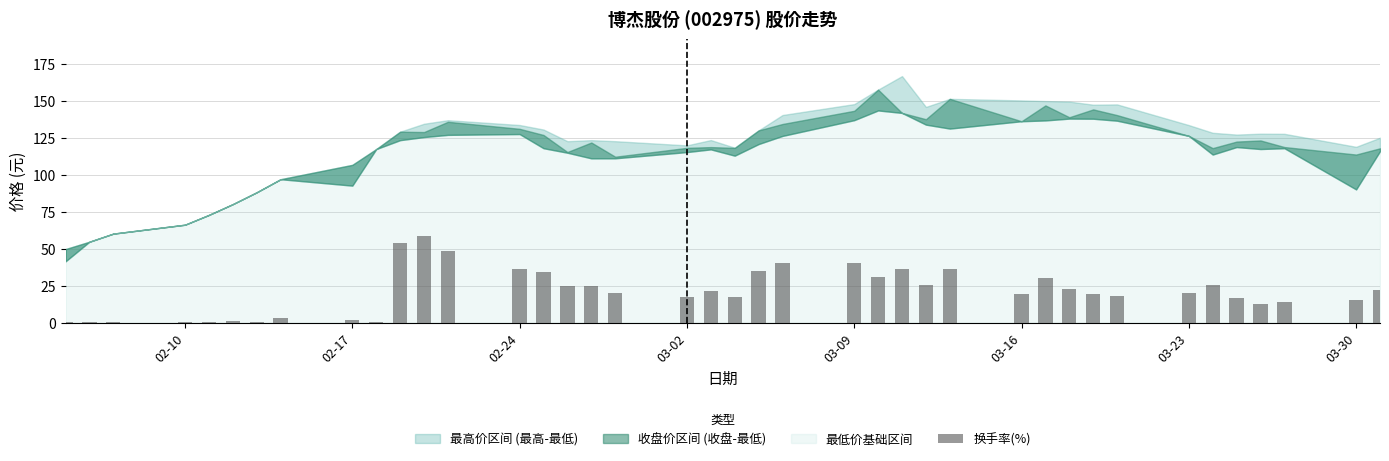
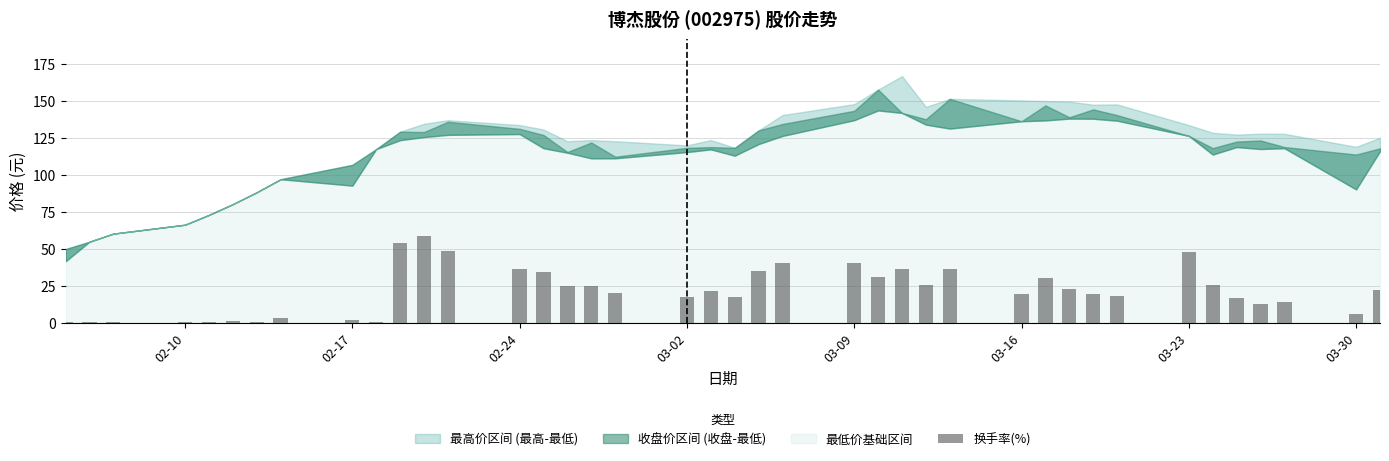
换手率(%), 03-23: 20 -> 48
换手率(%), 03-30: 15 -> 6
